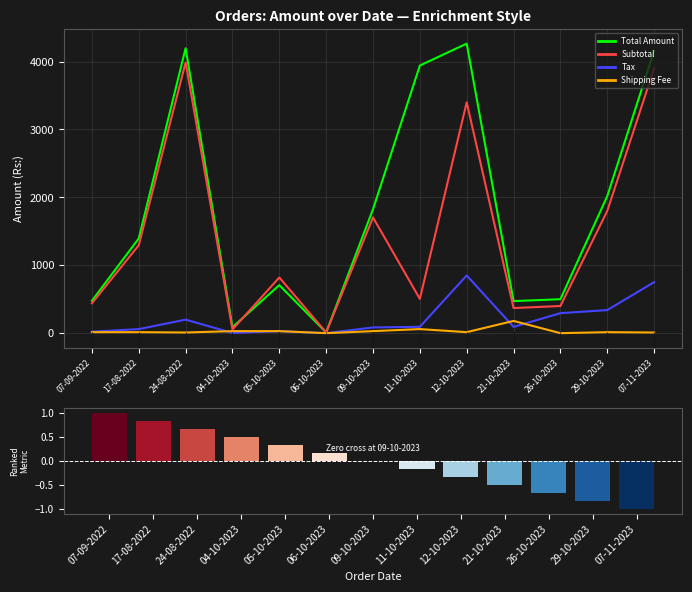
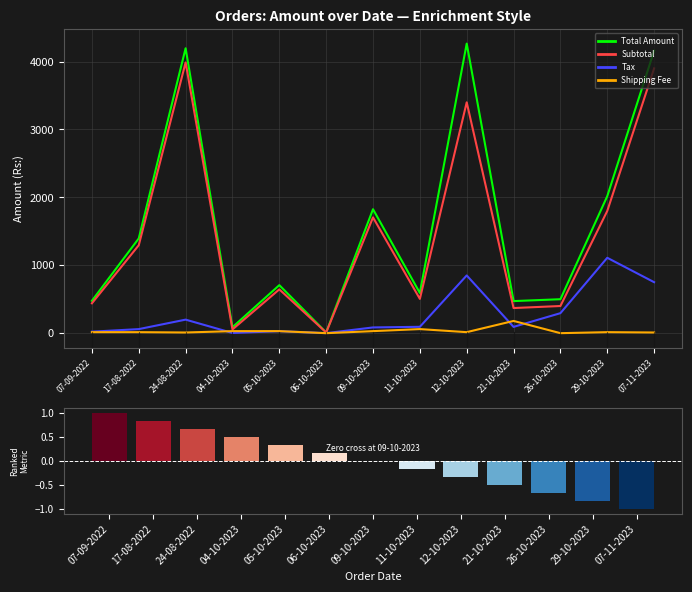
Orders: Amount over Date — Enrichment Style, Subtotal, 05-10-2023: 800 -> 600
Orders: Amount over Date — Enrichment Style, Total Amount, 11-10-2023: 3900 -> 600
Orders: Amount over Date — Enrichment Style, Tax, 29-10-2023: 300 -> 1100
